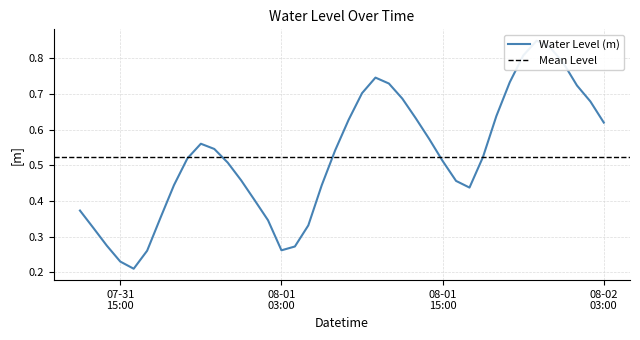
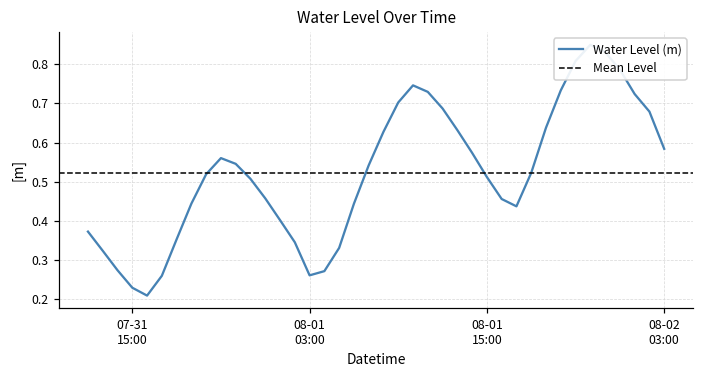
08-02 03:00: 0.62 -> 0.58
